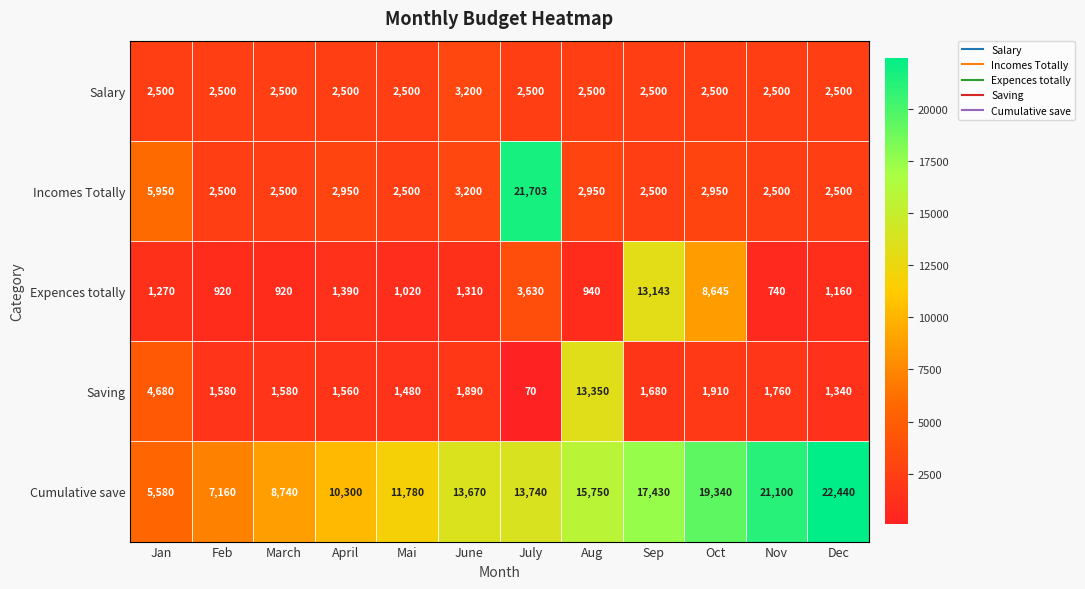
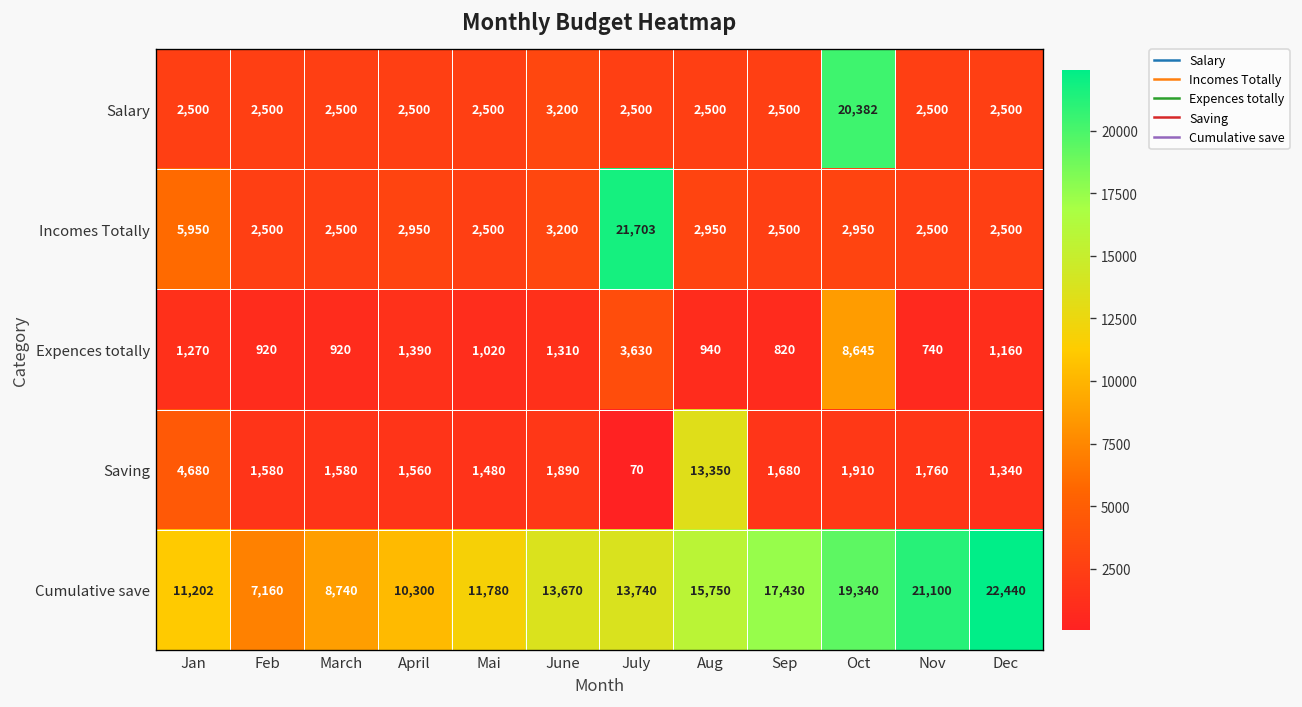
Salary, Oct: 2,500 -> 20,382
Expences totally, Sep: 13,143 -> 820
Cumulative save, Jan: 5,580 -> 11,202
